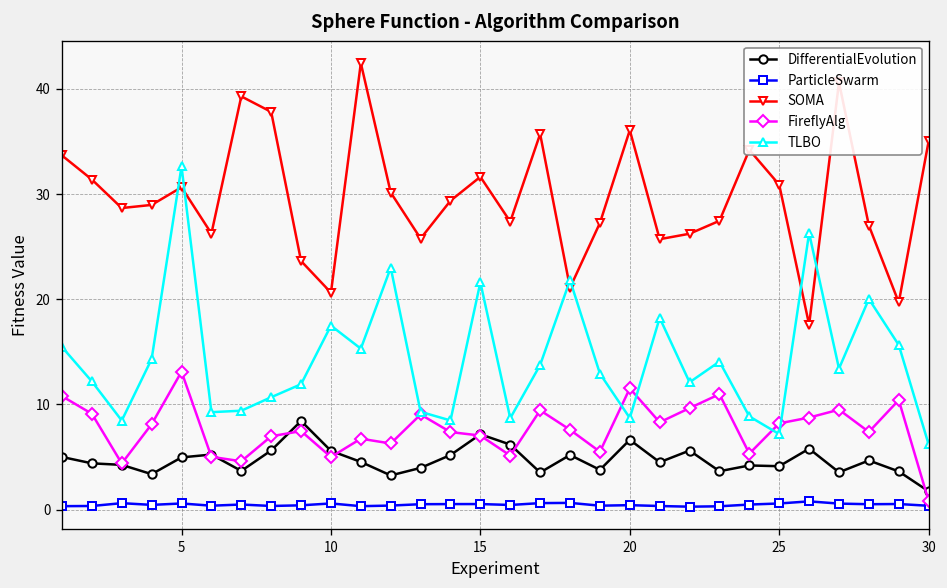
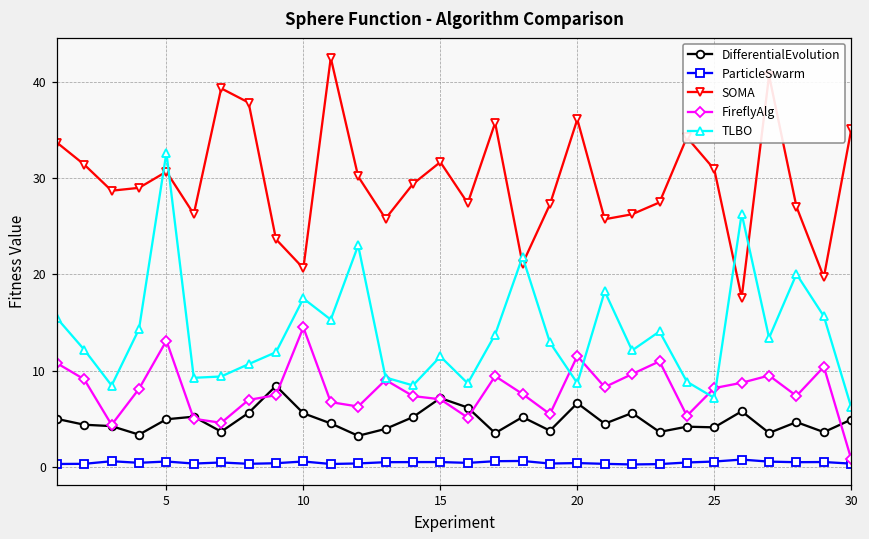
FireflyAlg, 10: 5 -> 14
TLBO, 15: 22 -> 11
DifferentialEvolution, 30: 2 -> 5
